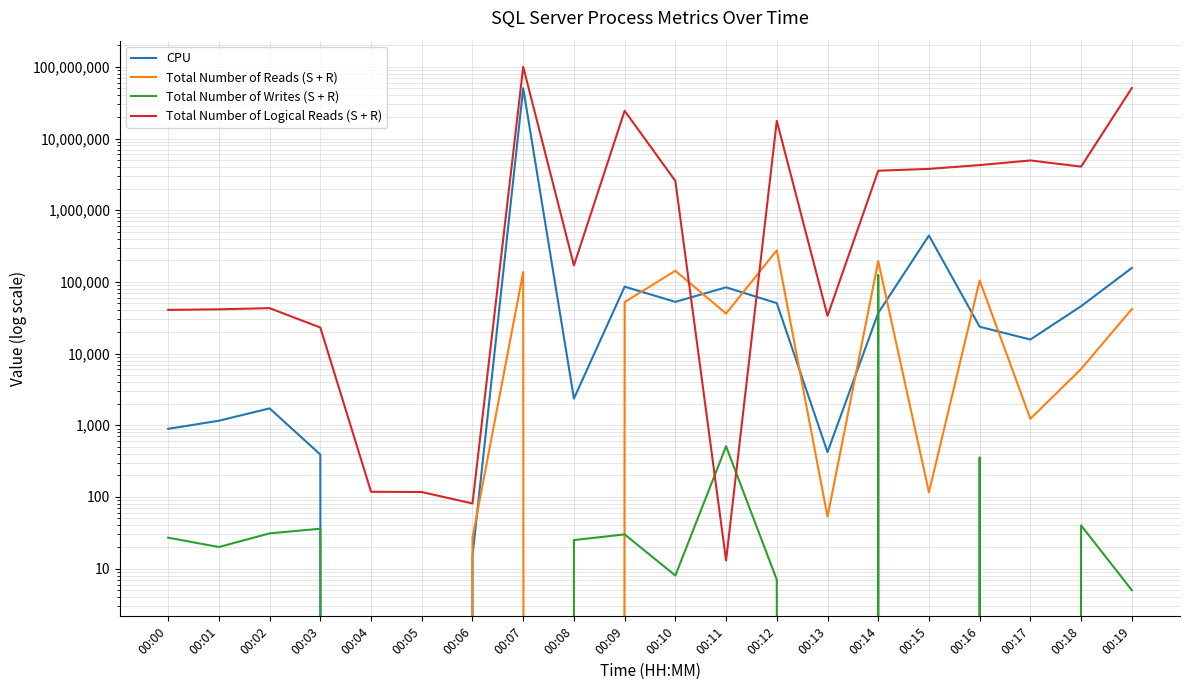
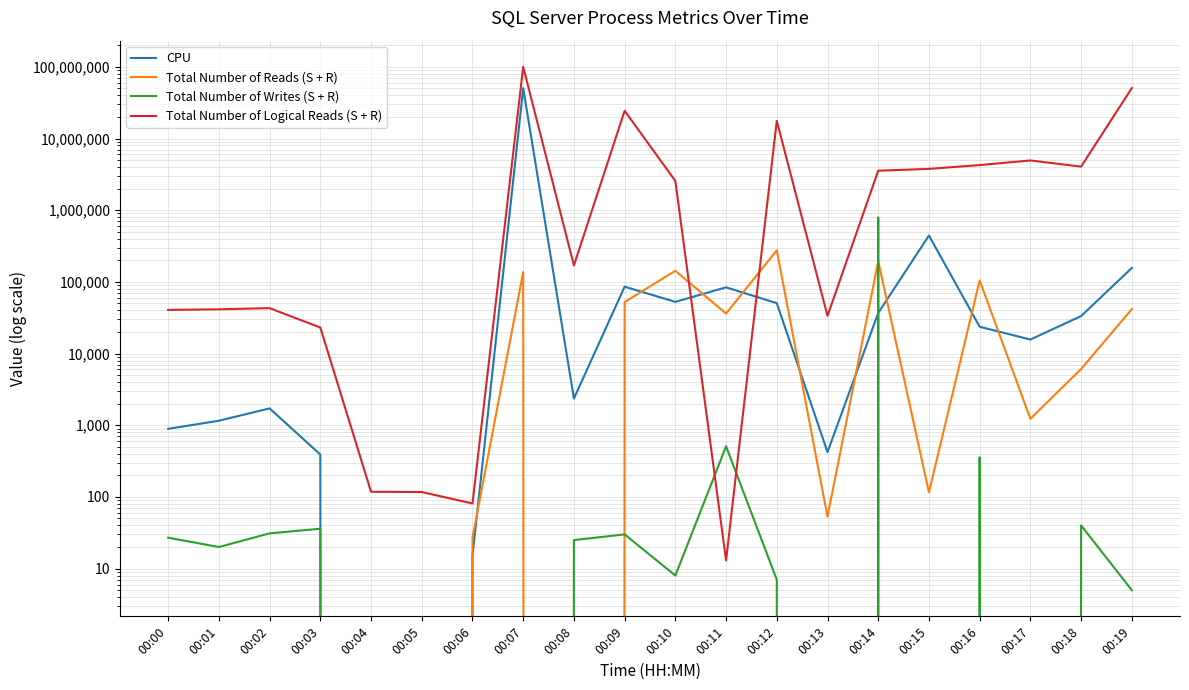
Total Number of Writes (S + R), 00:14: 130,000 -> 800,000
CPU, 00:18: 50,000 -> 30,000
